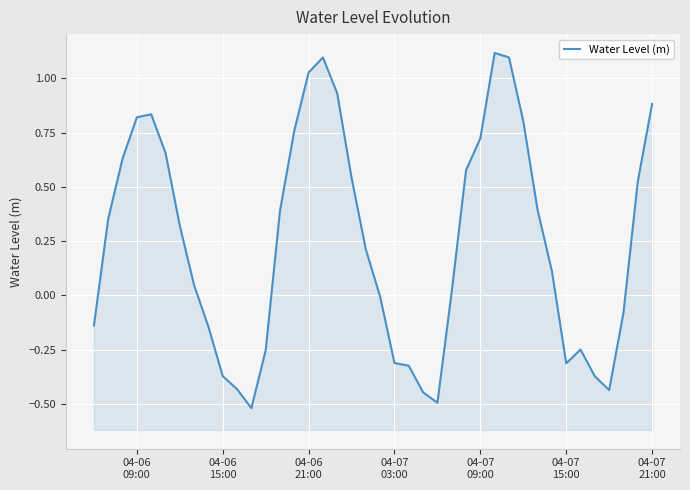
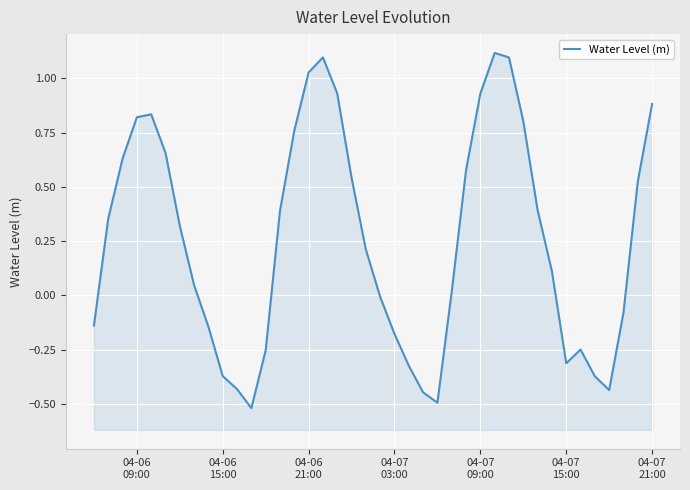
04-07 03:00: -0.31 -> -0.18
04-07 09:00: 0.72 -> 0.93
